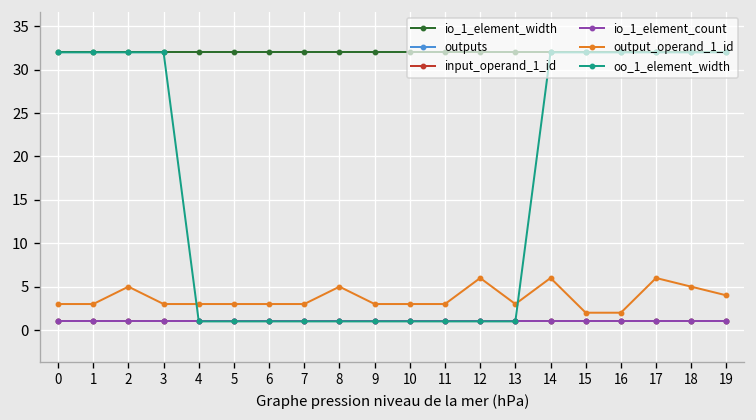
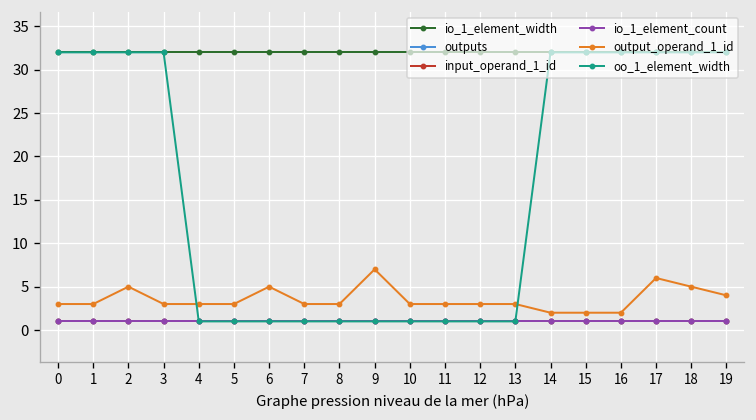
output_operand_1_id, 6: 3 -> 5
output_operand_1_id, 8: 5 -> 3
output_operand_1_id, 9: 3 -> 7
output_operand_1_id, 12: 6 -> 3
output_operand_1_id, 14: 6 -> 2
